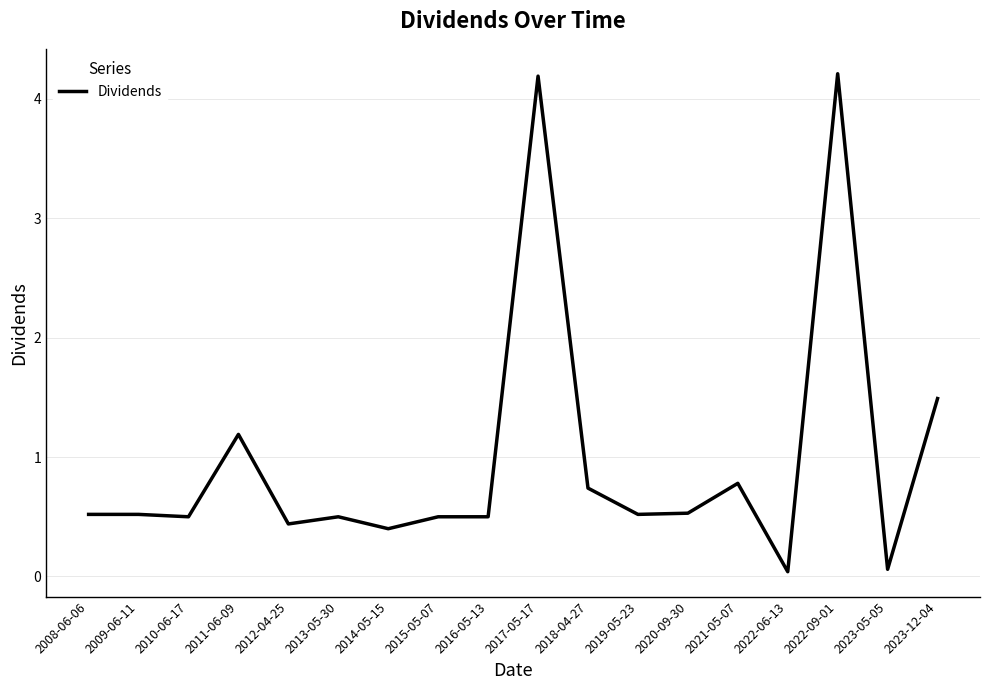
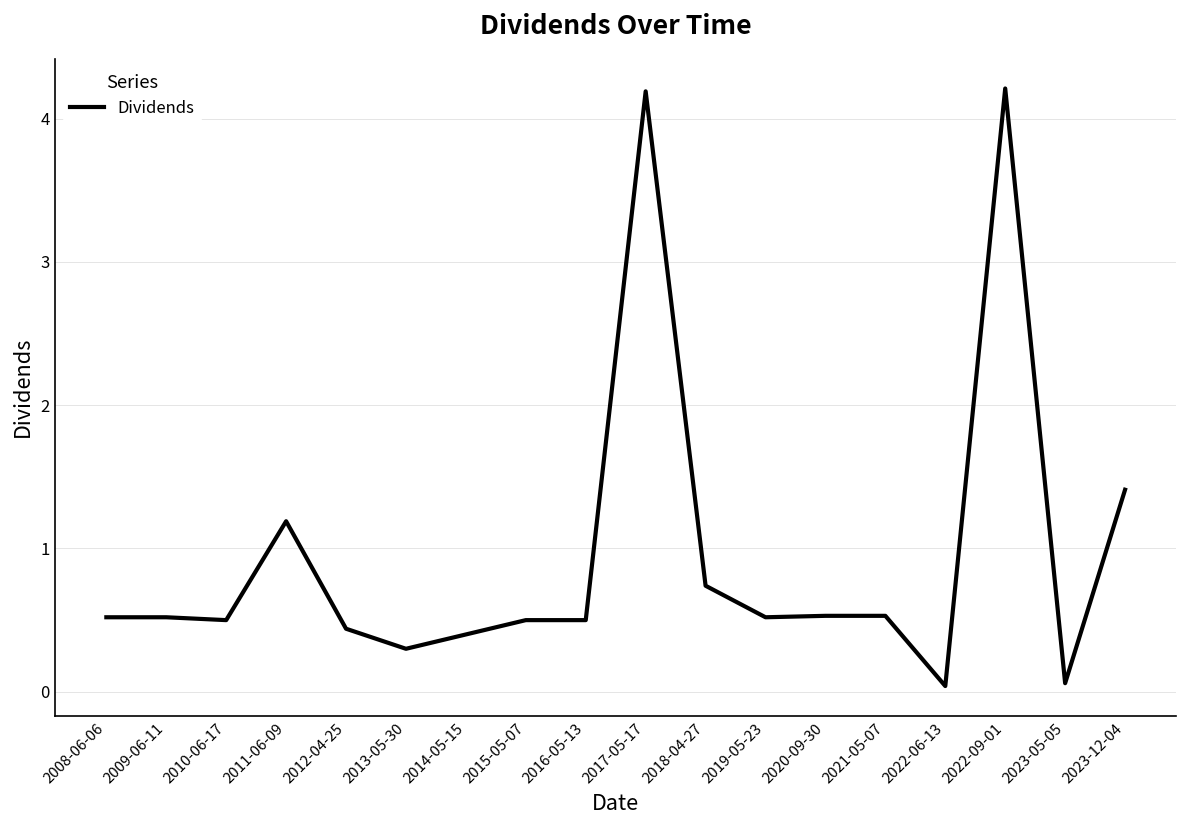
2013-05-30: 0.5 -> 0.3
2021-05-07: 0.78 -> 0.53
2023-12-04: 1.49 -> 1.41
